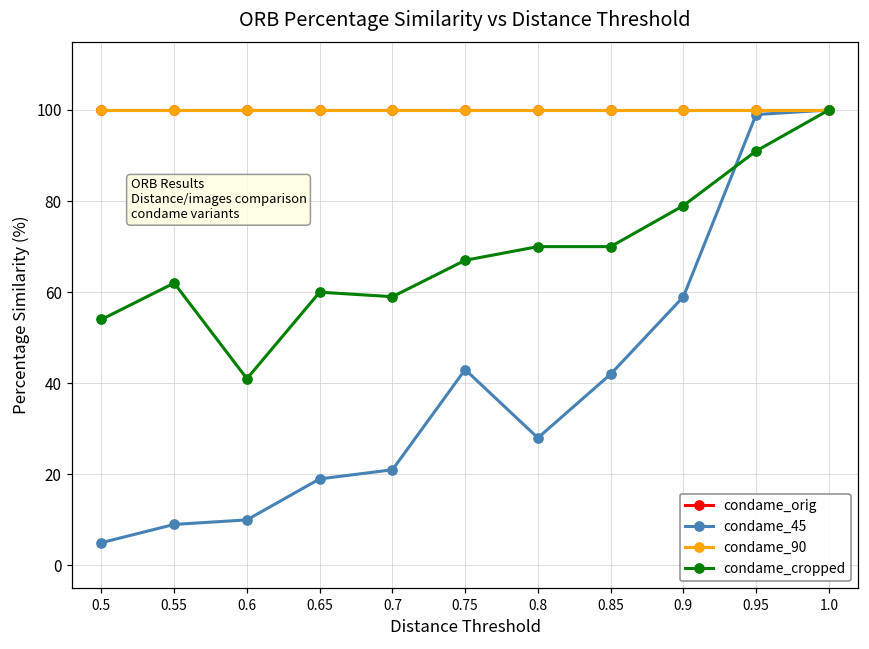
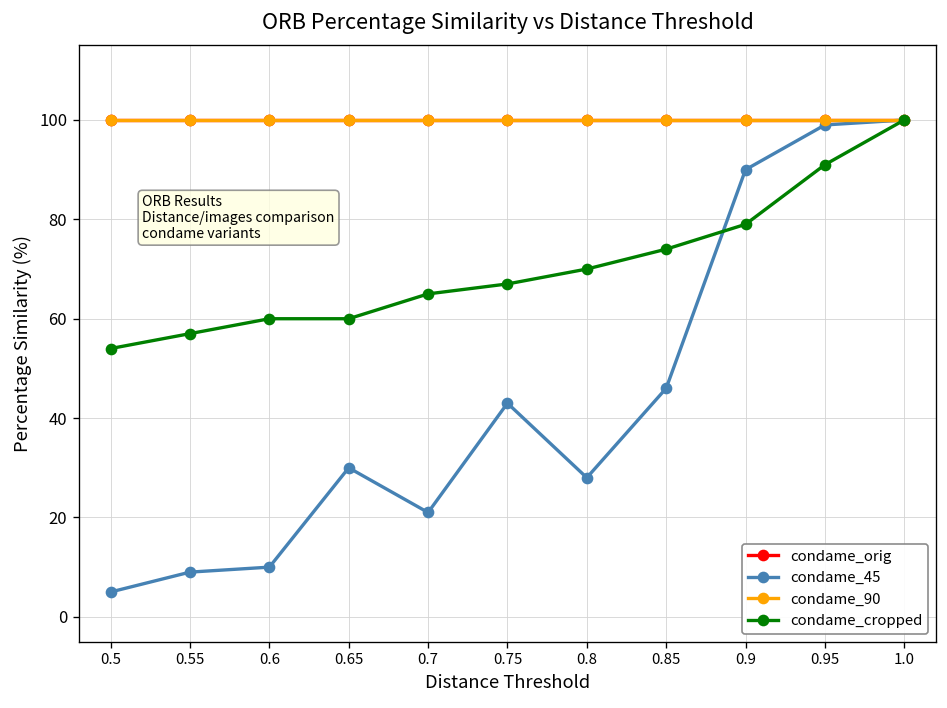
condame_cropped, 0.55: 62 -> 57
condame_cropped, 0.6: 41 -> 60
condame_45, 0.65: 19 -> 30
condame_cropped, 0.7: 59 -> 65
condame_45, 0.85: 42 -> 46
condame_cropped, 0.85: 70 -> 74
condame_45, 0.9: 59 -> 90
